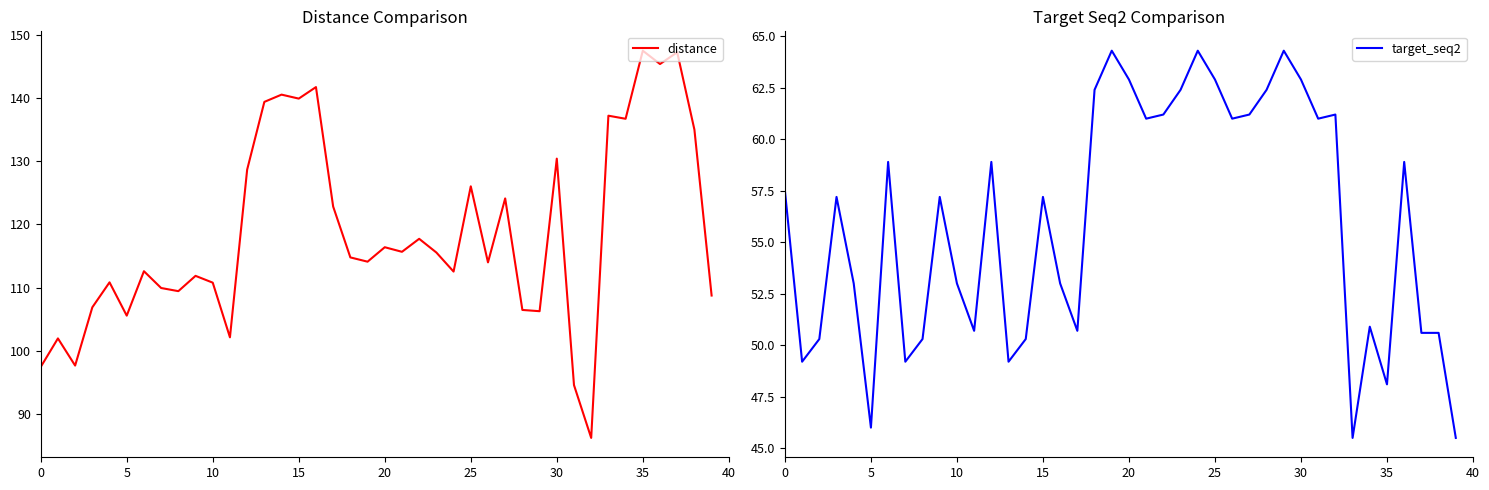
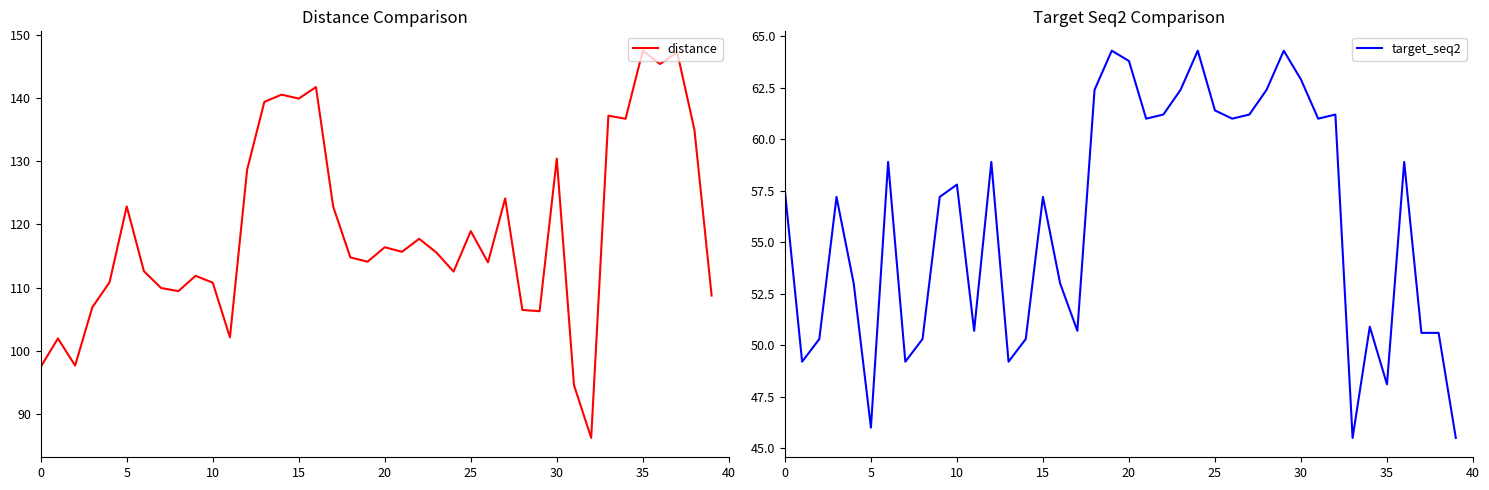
Distance Comparison, 5: 106 -> 123
Distance Comparison, 25: 126 -> 119
Target Seq2 Comparison, 10: 53.0 -> 57.8
Target Seq2 Comparison, 20: 62.9 -> 63.8
Target Seq2 Comparison, 25: 62.9 -> 61.4
